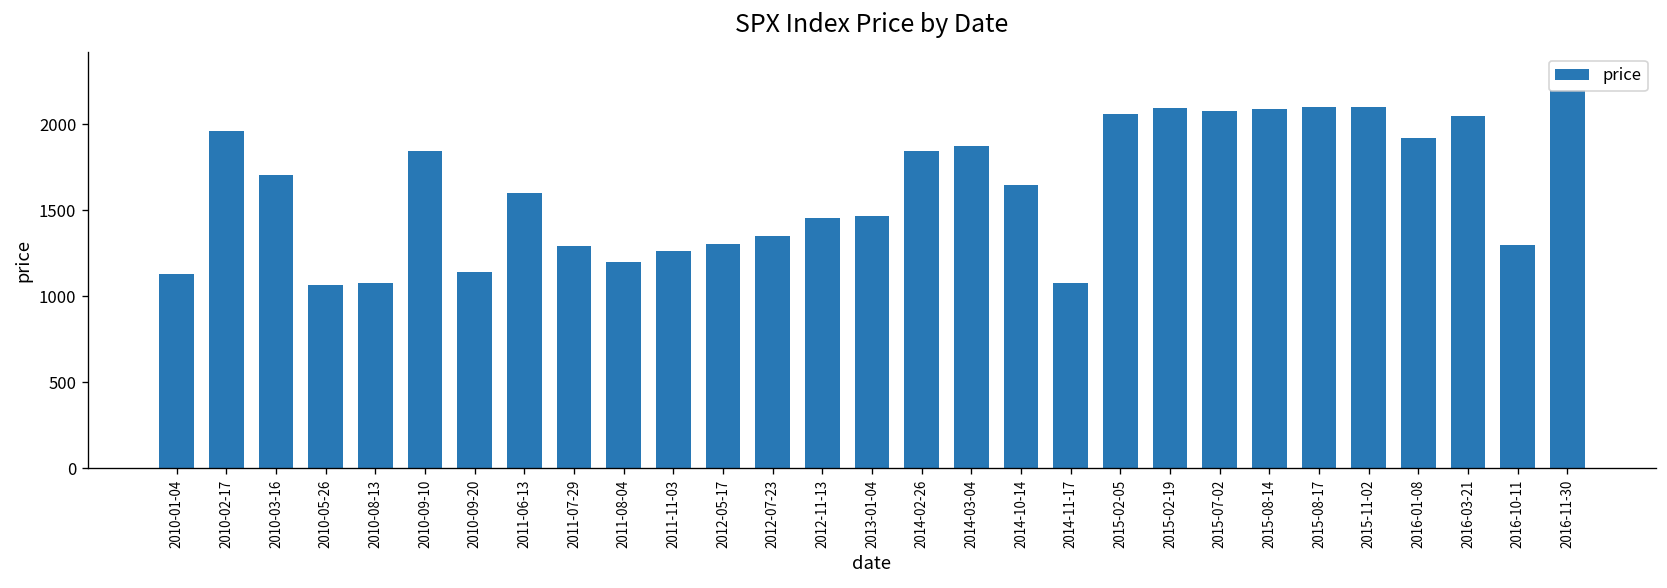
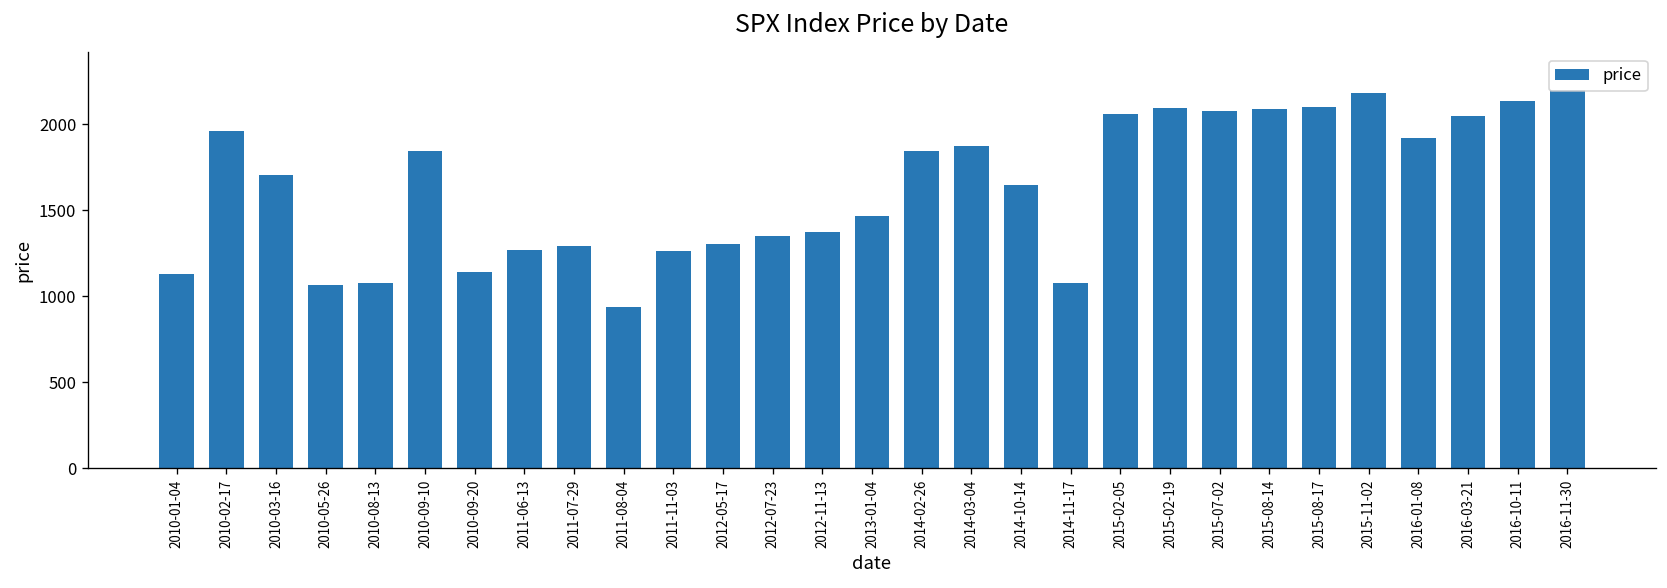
2011-06-13: 1600 -> 1270
2011-08-04: 1200 -> 940
2012-11-13: 1450 -> 1370
2015-11-02: 2100 -> 2180
2016-10-11: 1300 -> 2140
